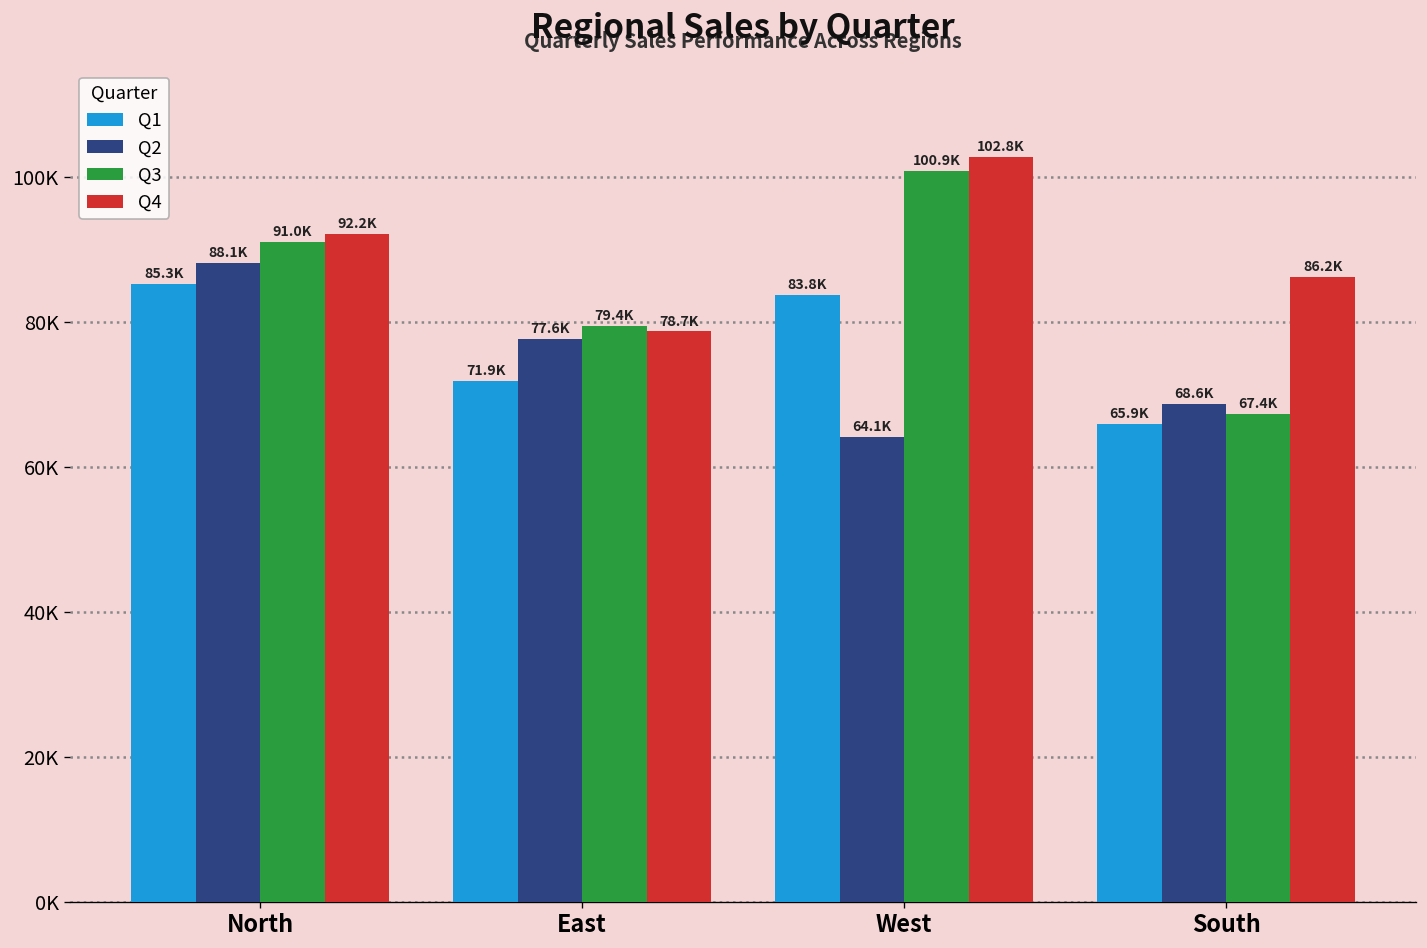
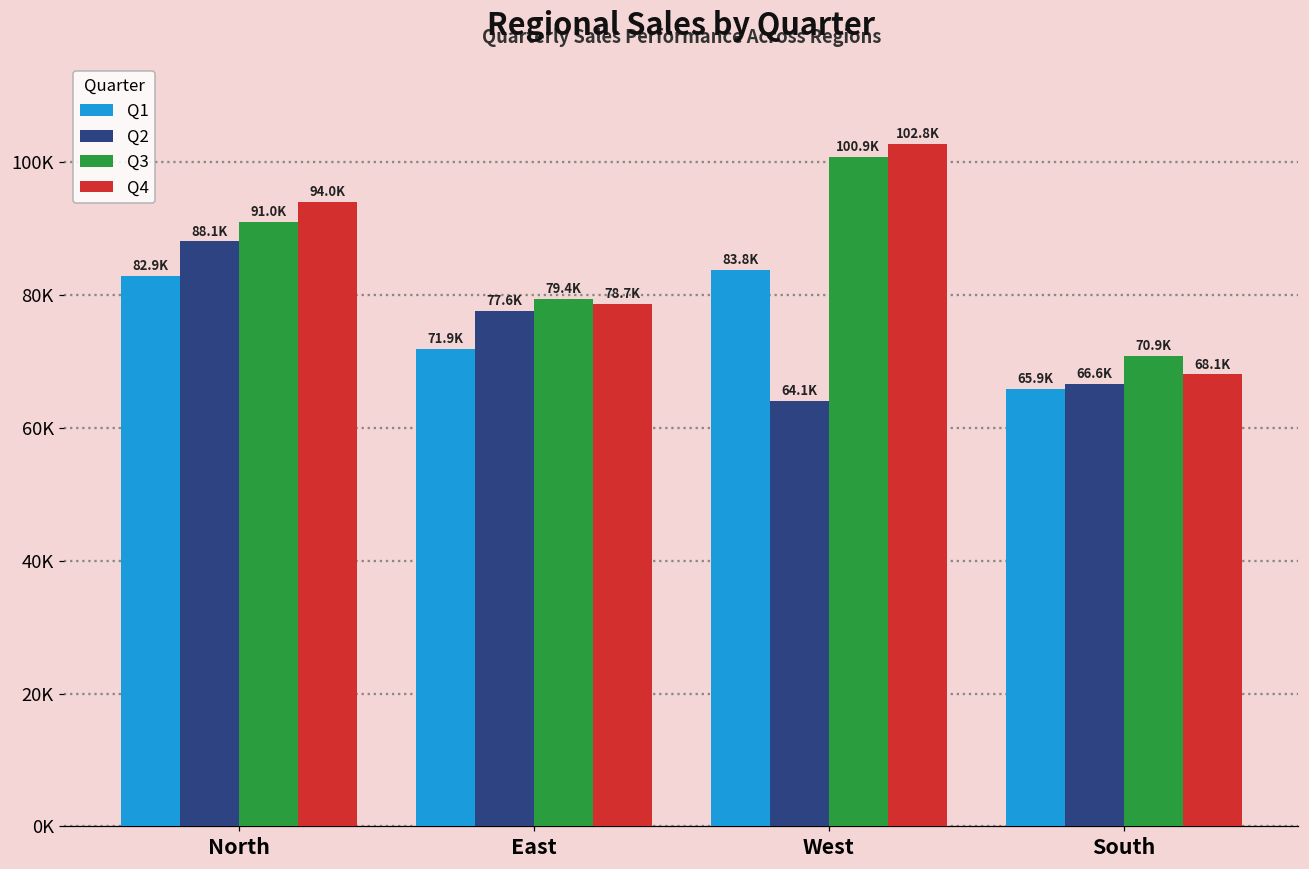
Q1, North: 85.3K -> 82.9K
Q4, North: 92.2K -> 94.0K
Q2, South: 68.6K -> 66.6K
Q3, South: 67.4K -> 70.9K
Q4, South: 86.2K -> 68.1K
